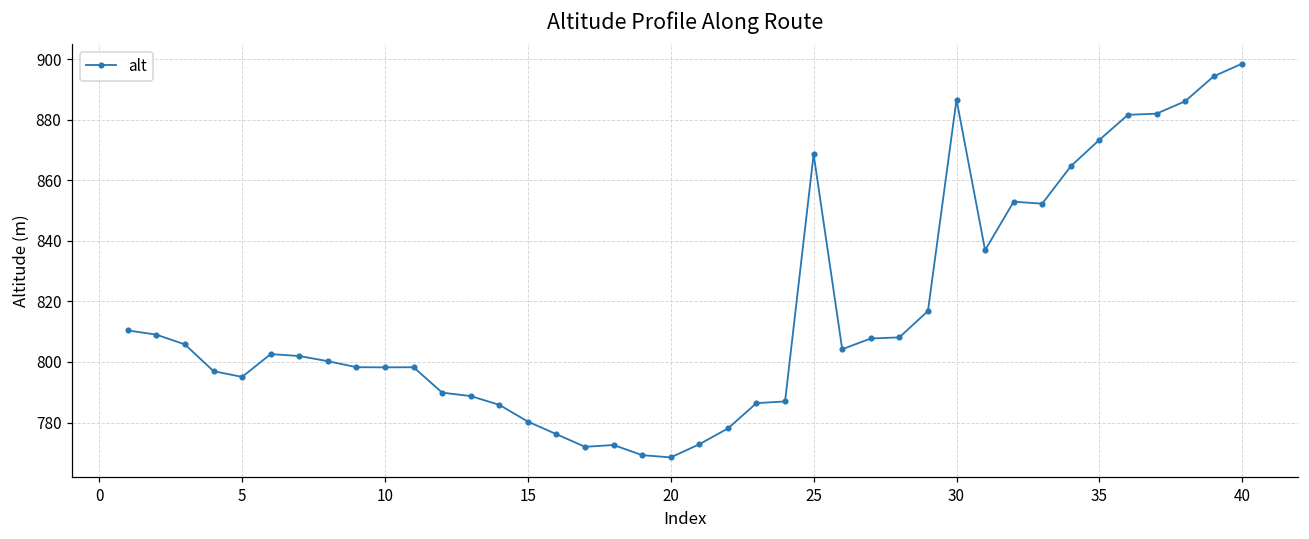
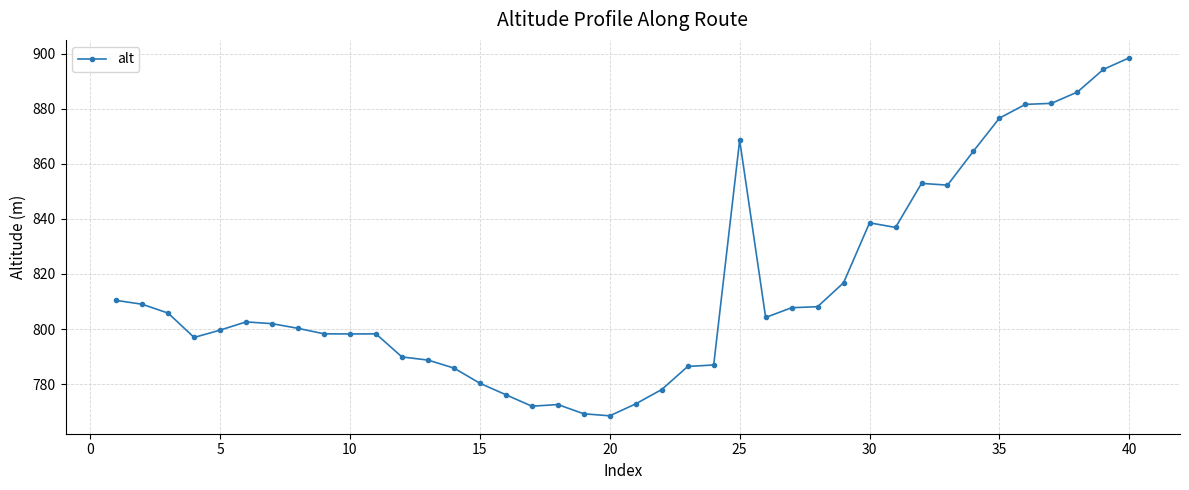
5: 795 -> 800
30: 887 -> 839
35: 873 -> 877
